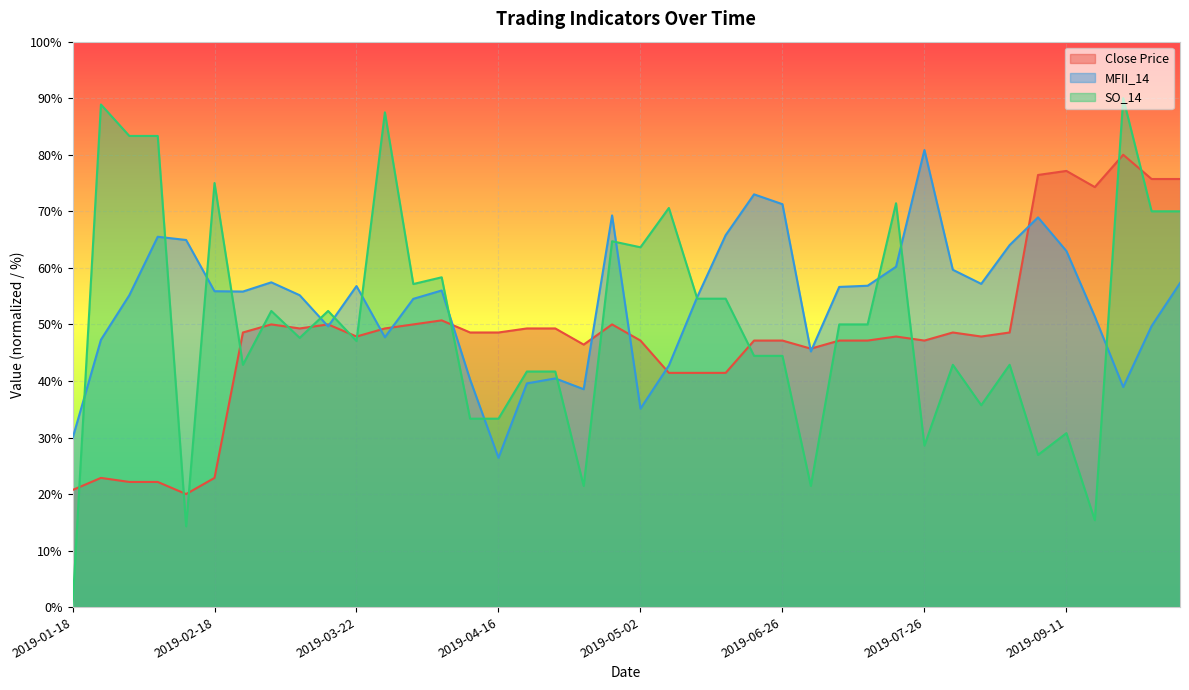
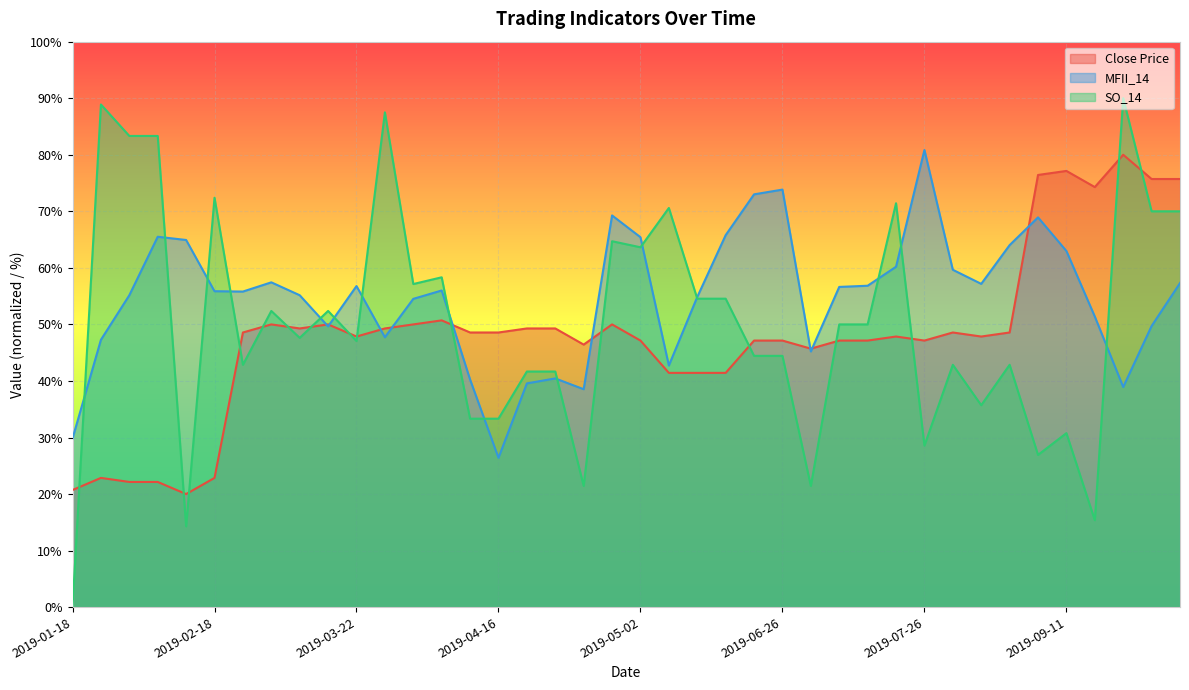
SO_14, 2019-02-18: 75% -> 72%
MFII_14, 2019-05-02: 35% -> 65%
MFII_14, 2019-06-26: 71% -> 74%
